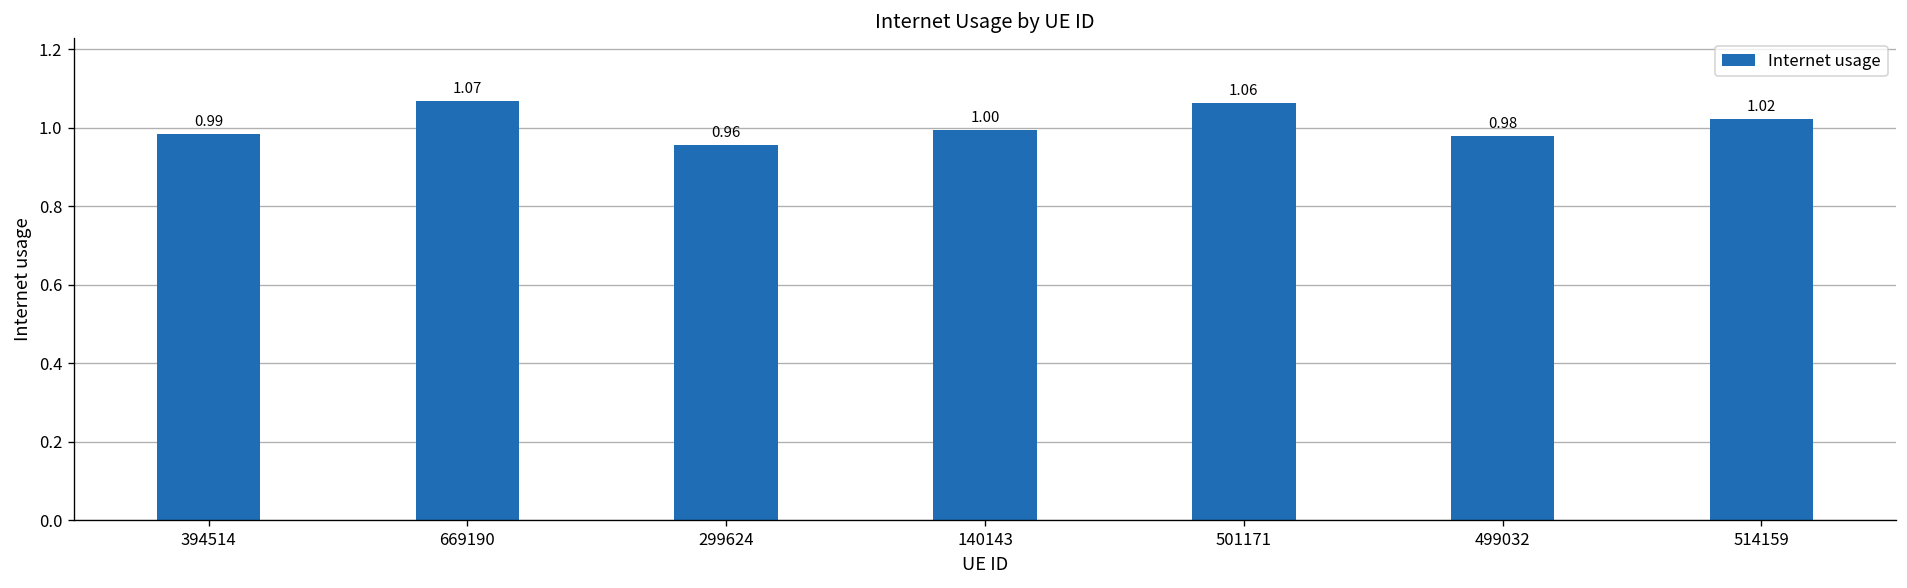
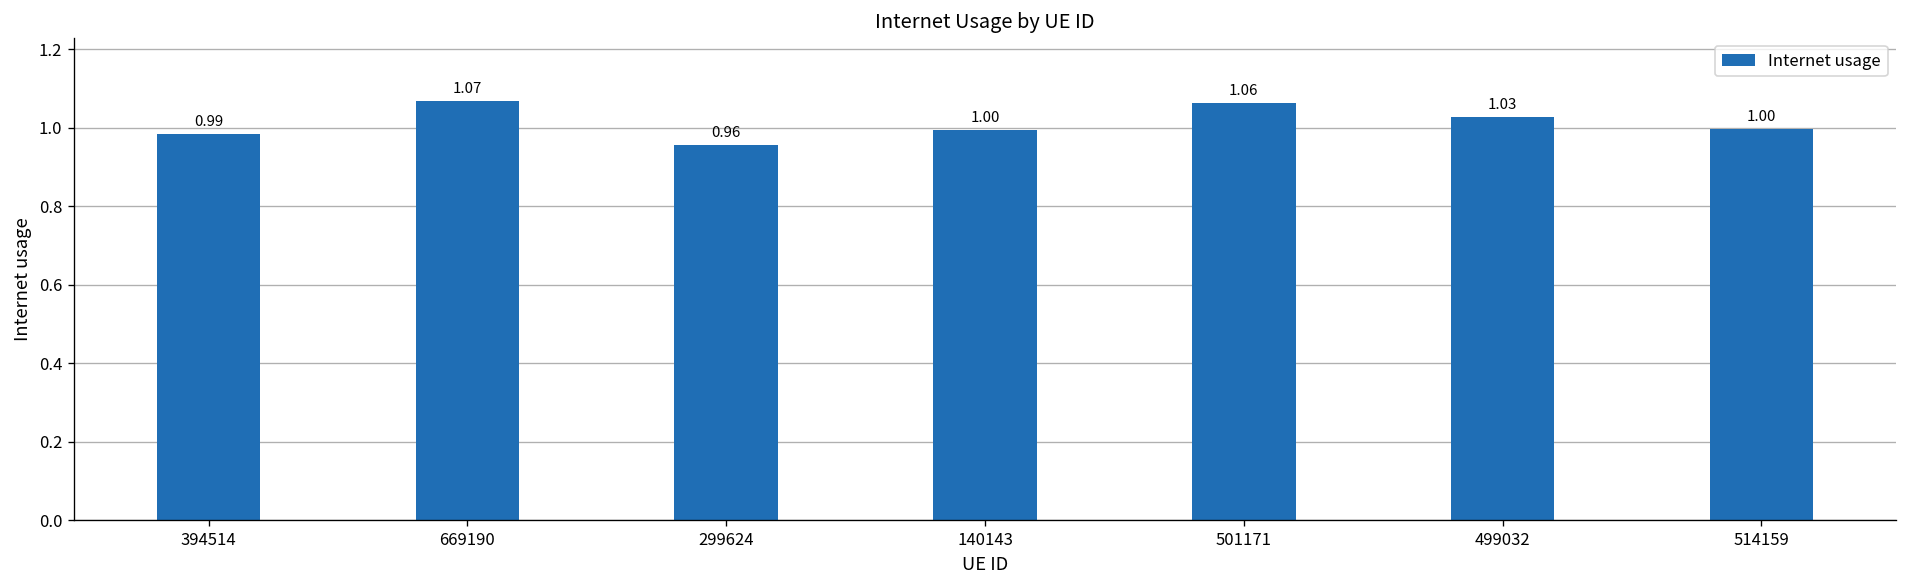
499032: 0.98 -> 1.03
514159: 1.02 -> 1.00
